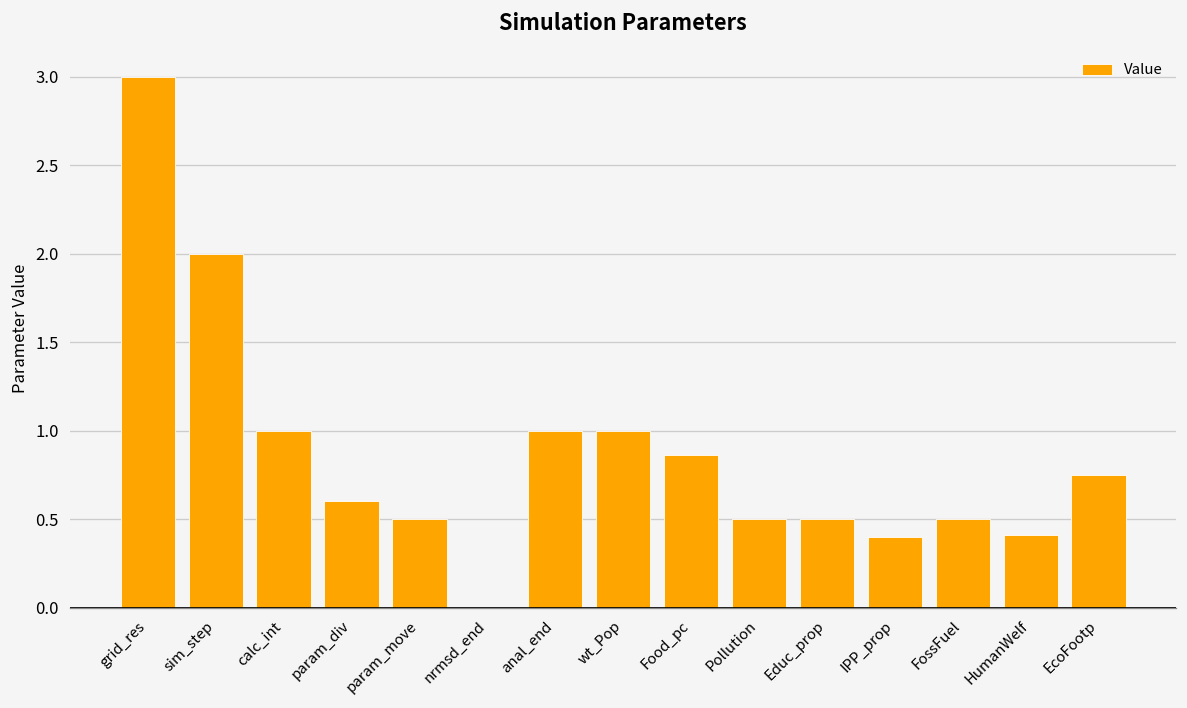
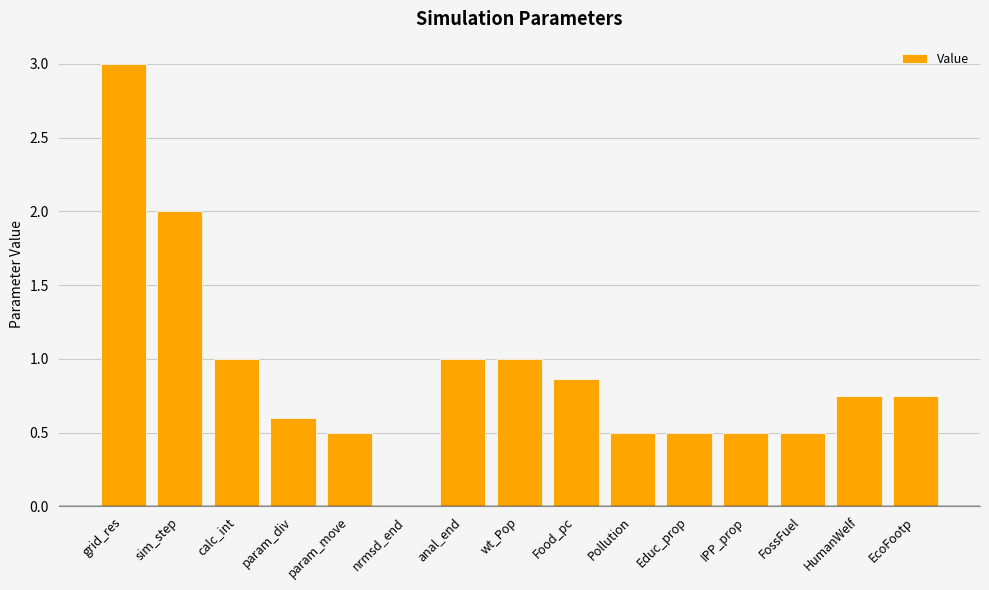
IPP_prop: 0.4 -> 0.5
HumanWelf: 0.41 -> 0.75
